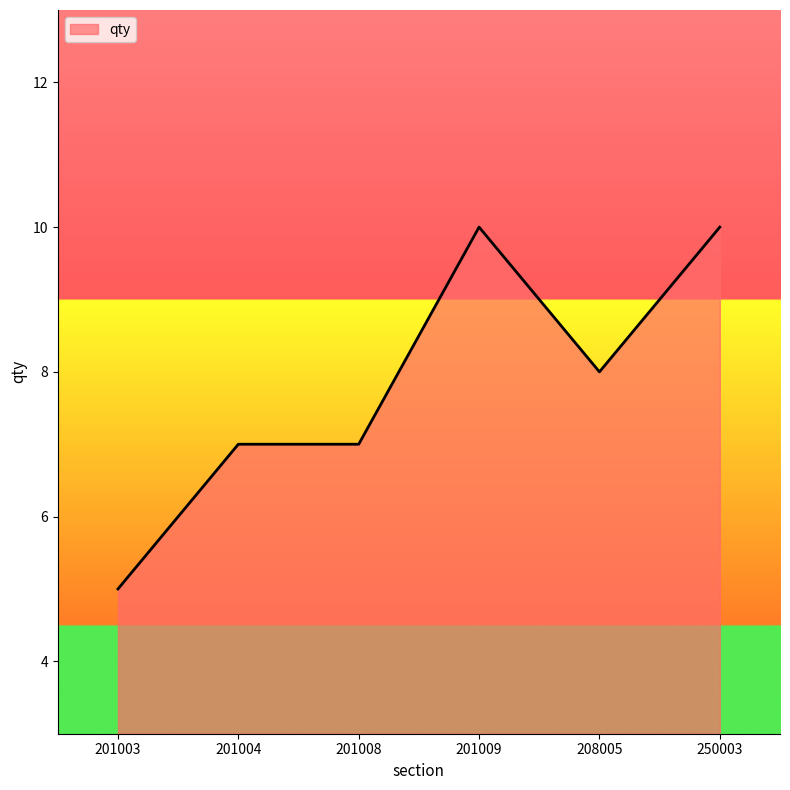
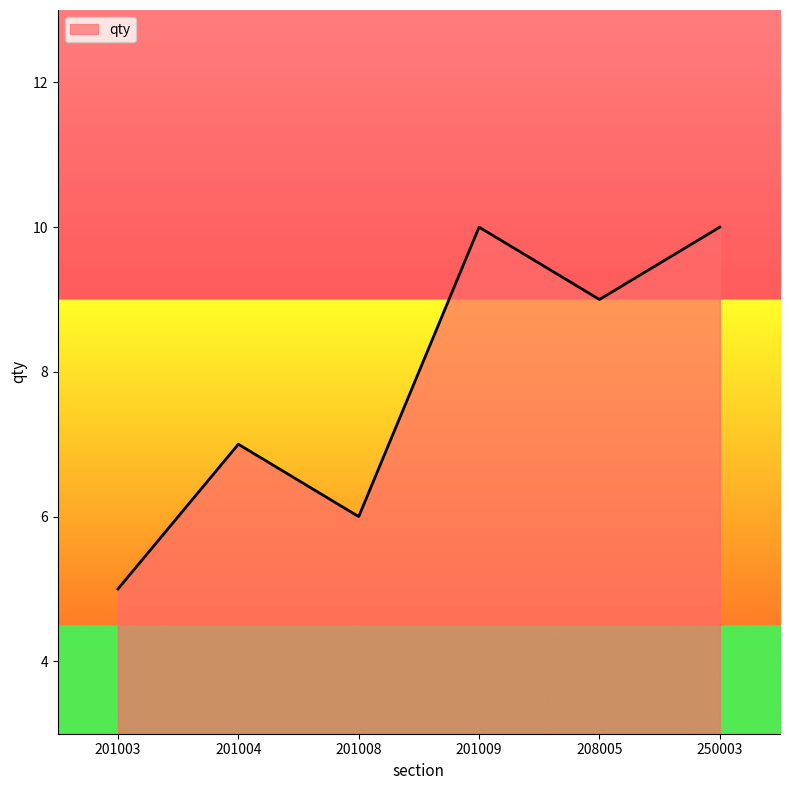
201008: 7 -> 6
208005: 8 -> 9
